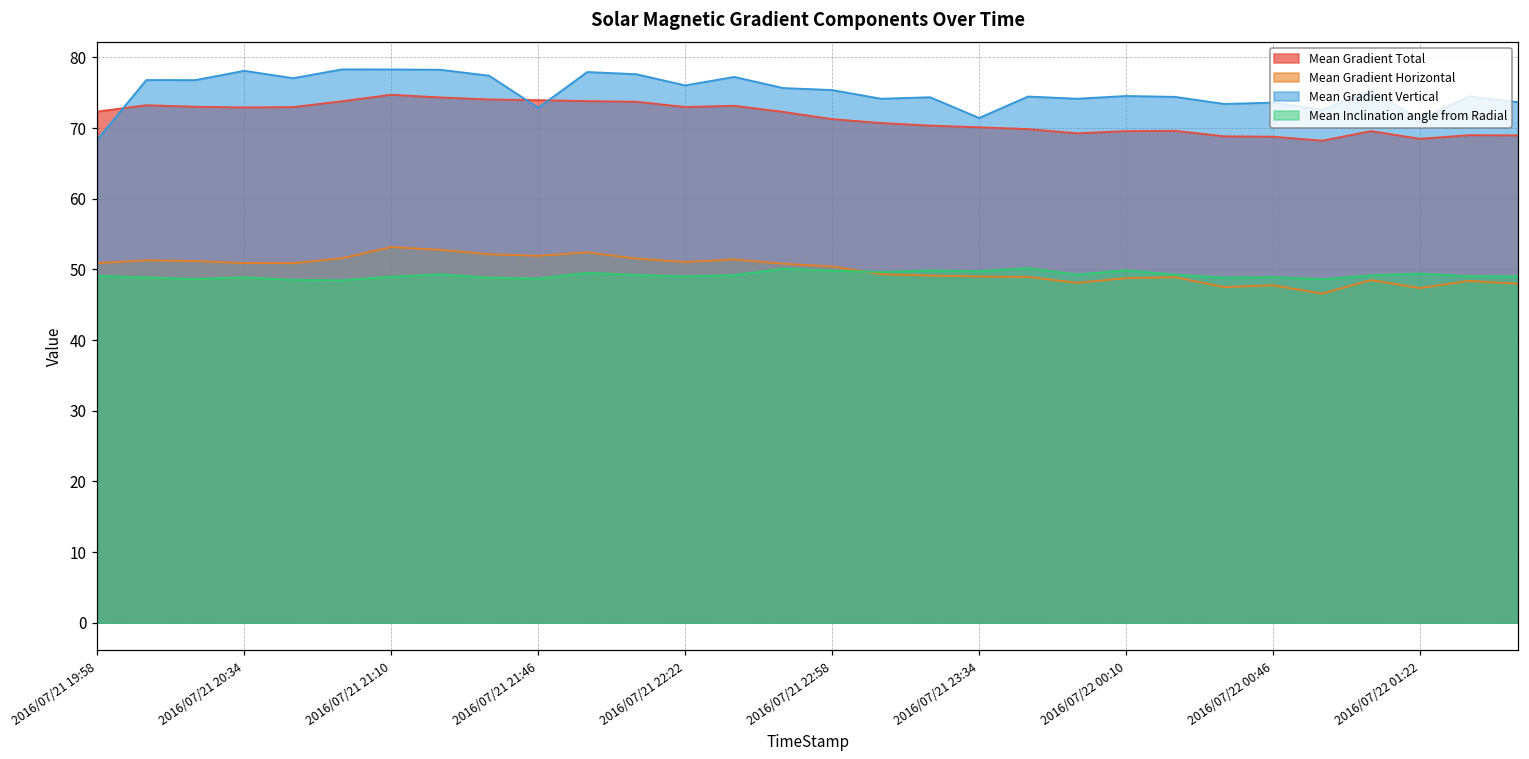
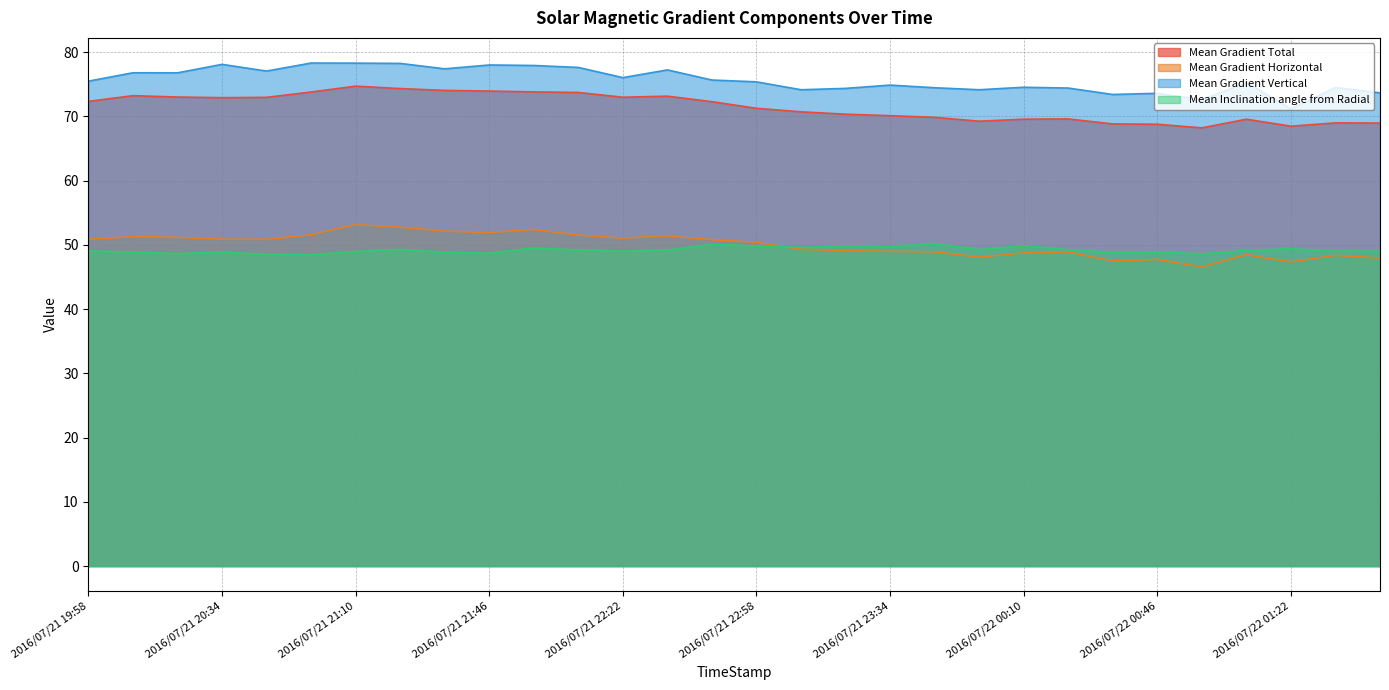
Mean Gradient Vertical, 2016/07/21 19:58: 68 -> 75
Mean Gradient Vertical, 2016/07/21 21:46: 73 -> 78
Mean Gradient Vertical, 2016/07/21 23:34: 71 -> 75
